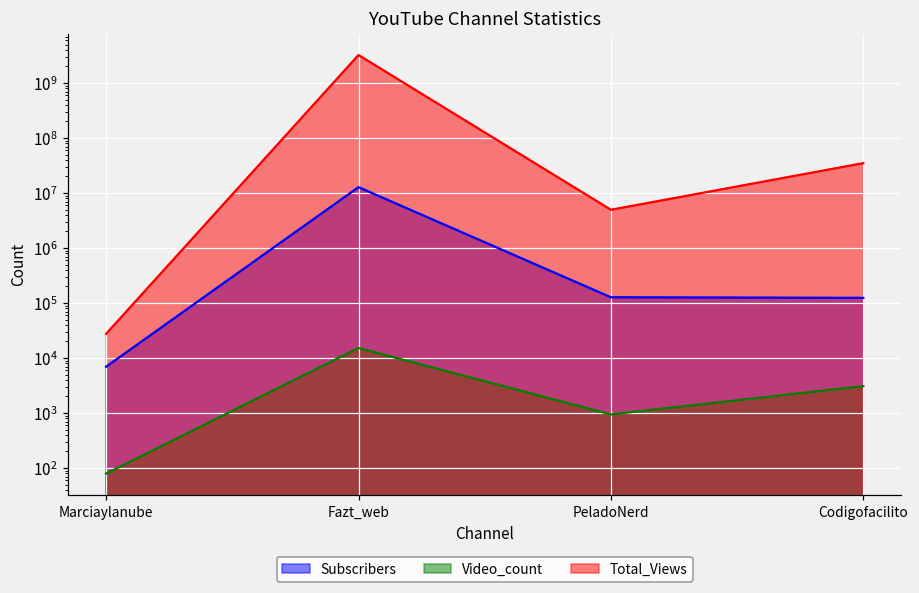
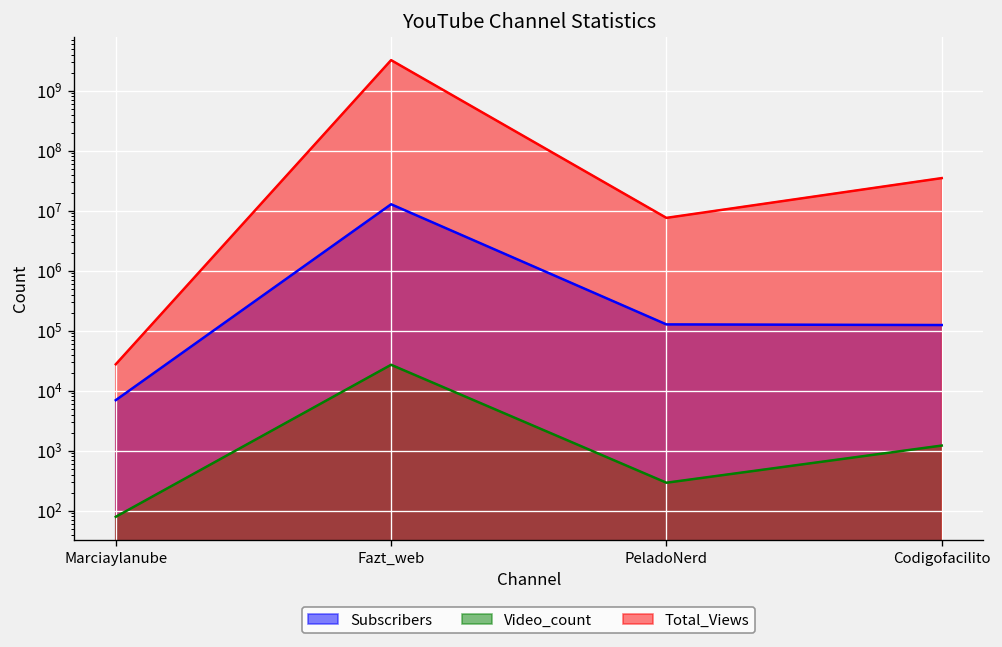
Video_count, Fazt_web: 15000 -> 30000
Video_count, PeladoNerd: 900 -> 300
Total_Views, PeladoNerd: 5000000 -> 8000000
Video_count, Codigofacilito: 3000 -> 1200
